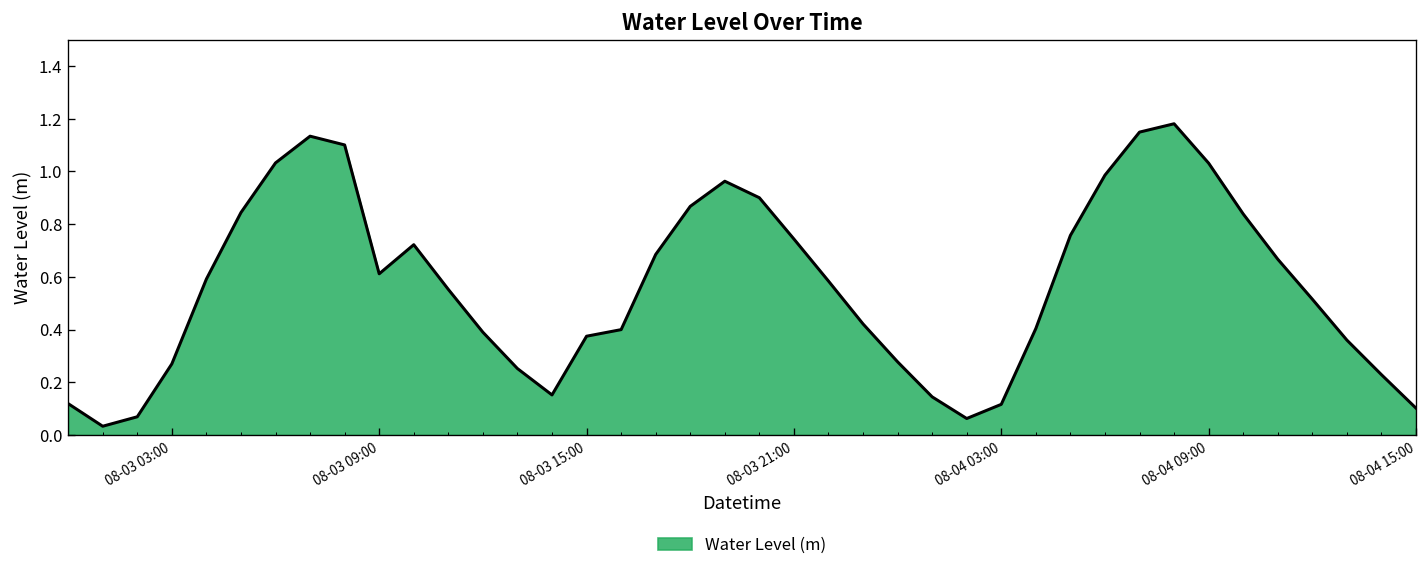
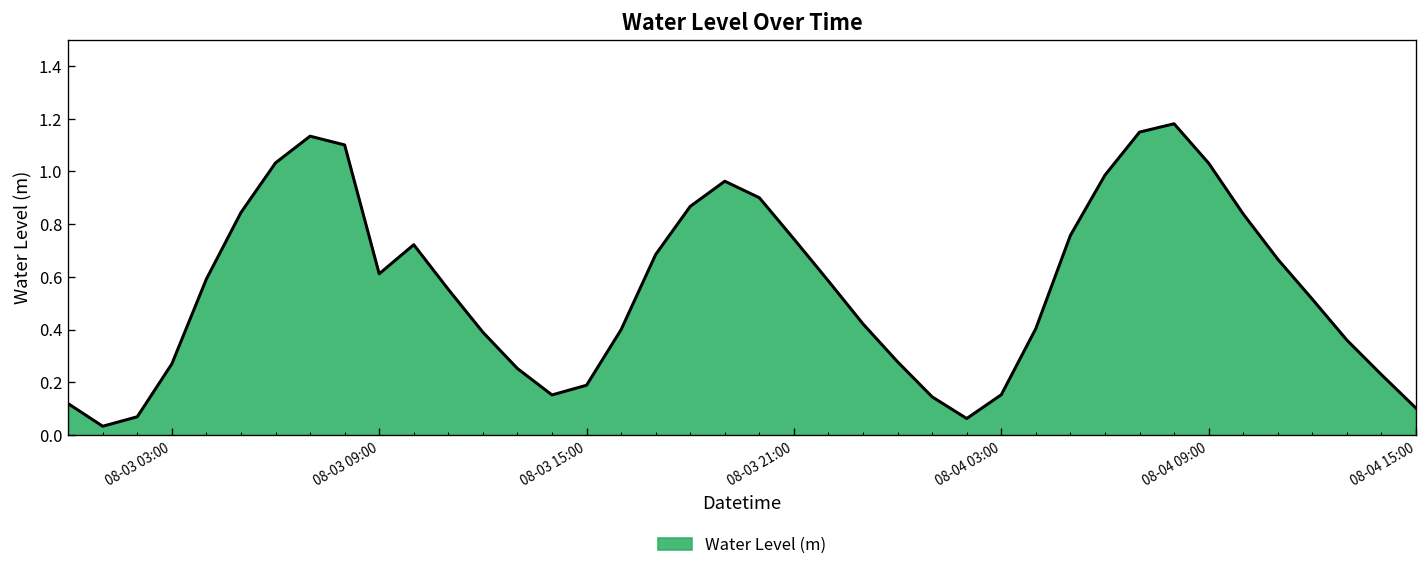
08-03 15:00: 0.37 -> 0.19
08-04 03:00: 0.12 -> 0.15
